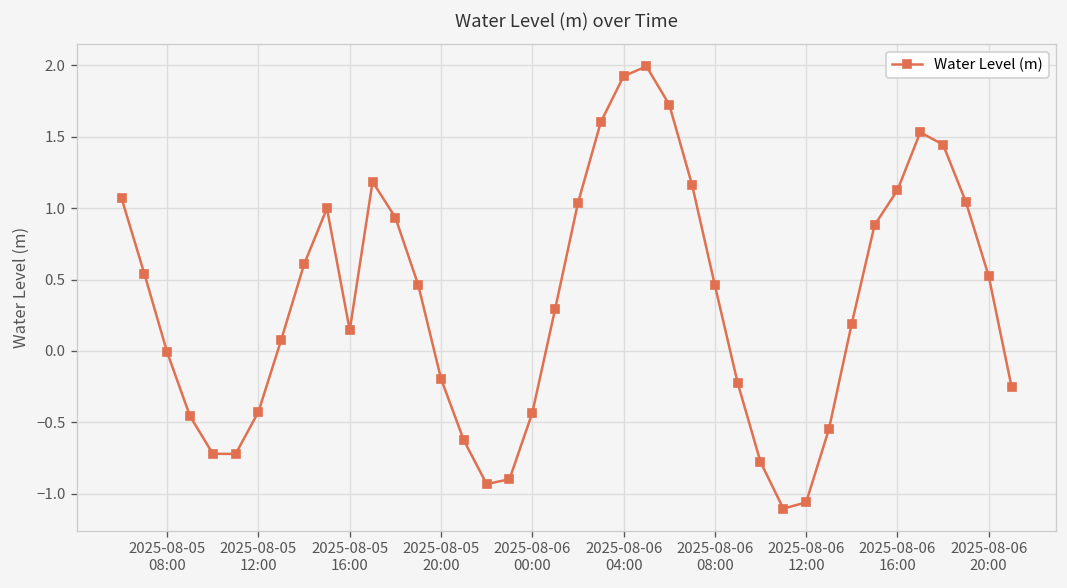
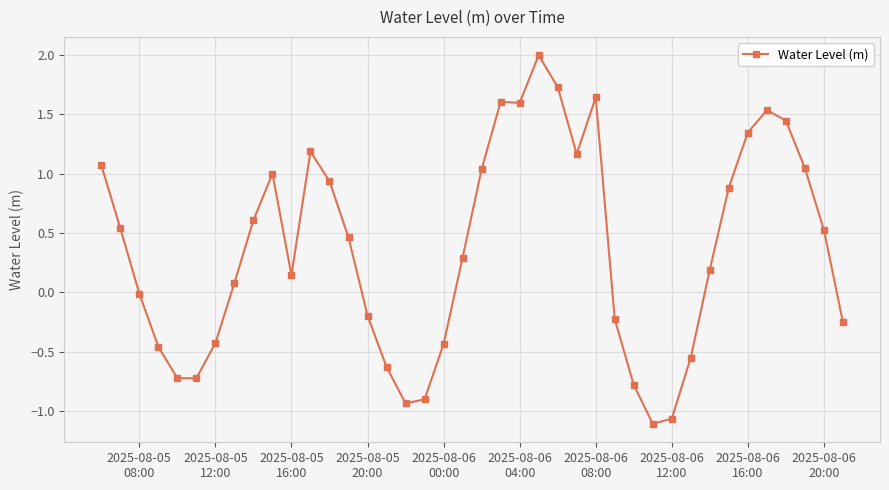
2025-08-06 04:00: 1.93 -> 1.59
2025-08-06 08:00: 0.46 -> 1.64
2025-08-06 16:00: 1.13 -> 1.34
